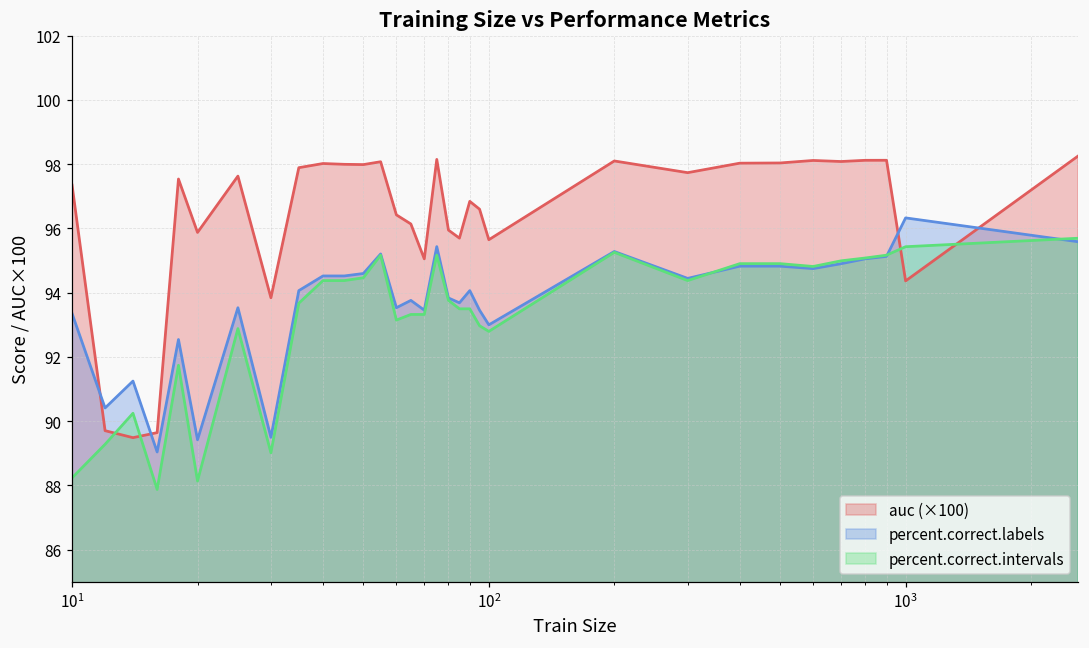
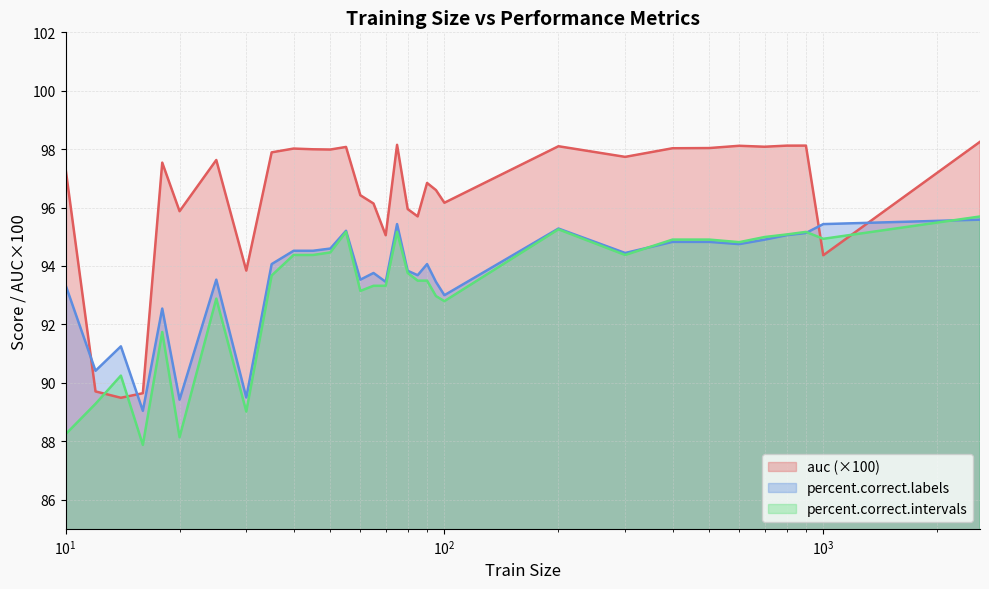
auc (×100), 10^2: 95.6 -> 96.2
percent.correct.labels, 10^3: 96.3 -> 95.4
percent.correct.intervals, 10^3: 95.4 -> 94.9
